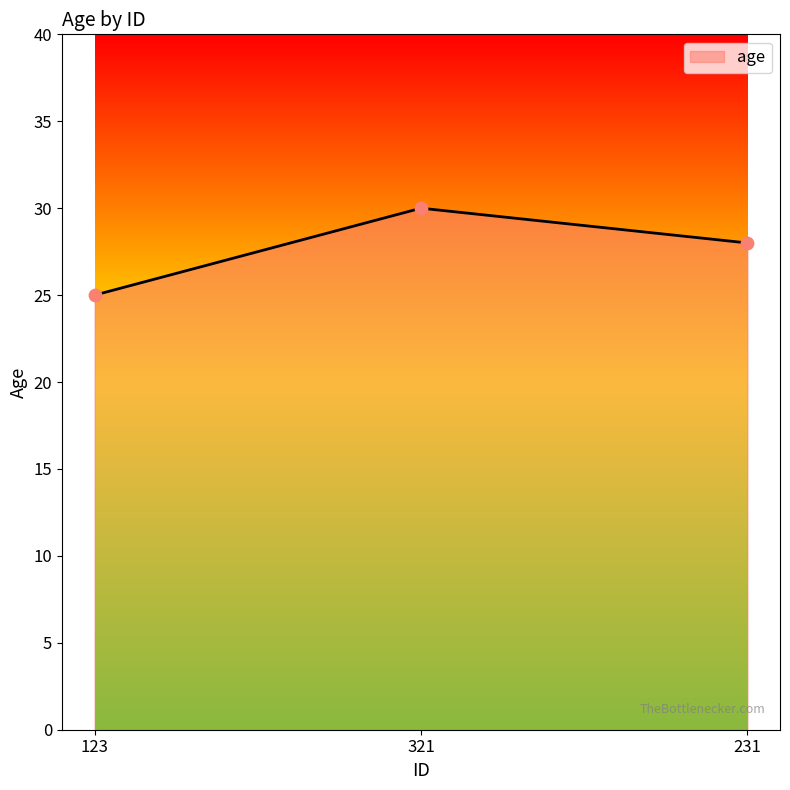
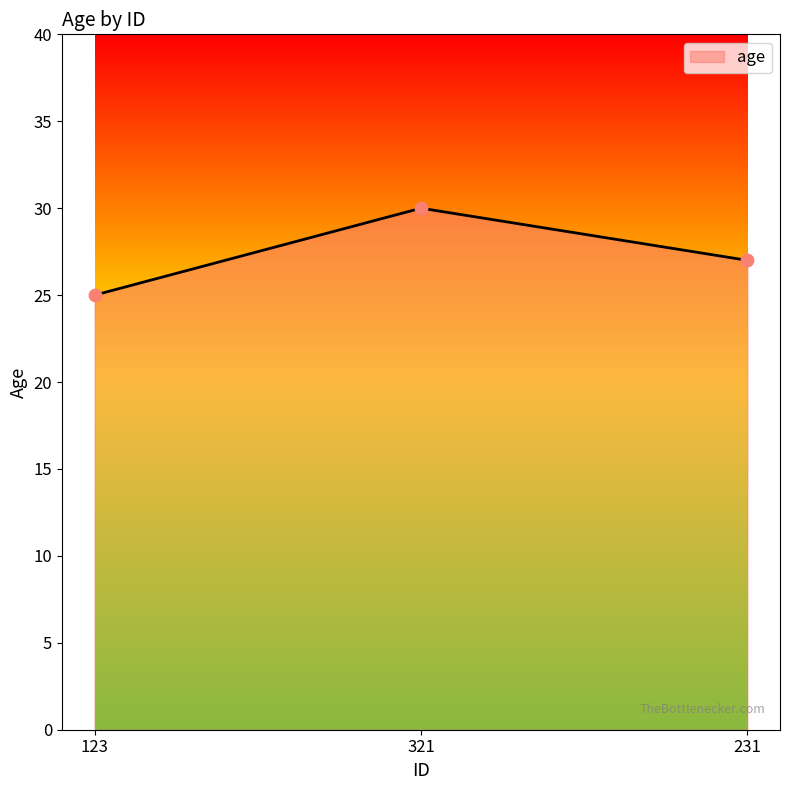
231: 28 -> 27
